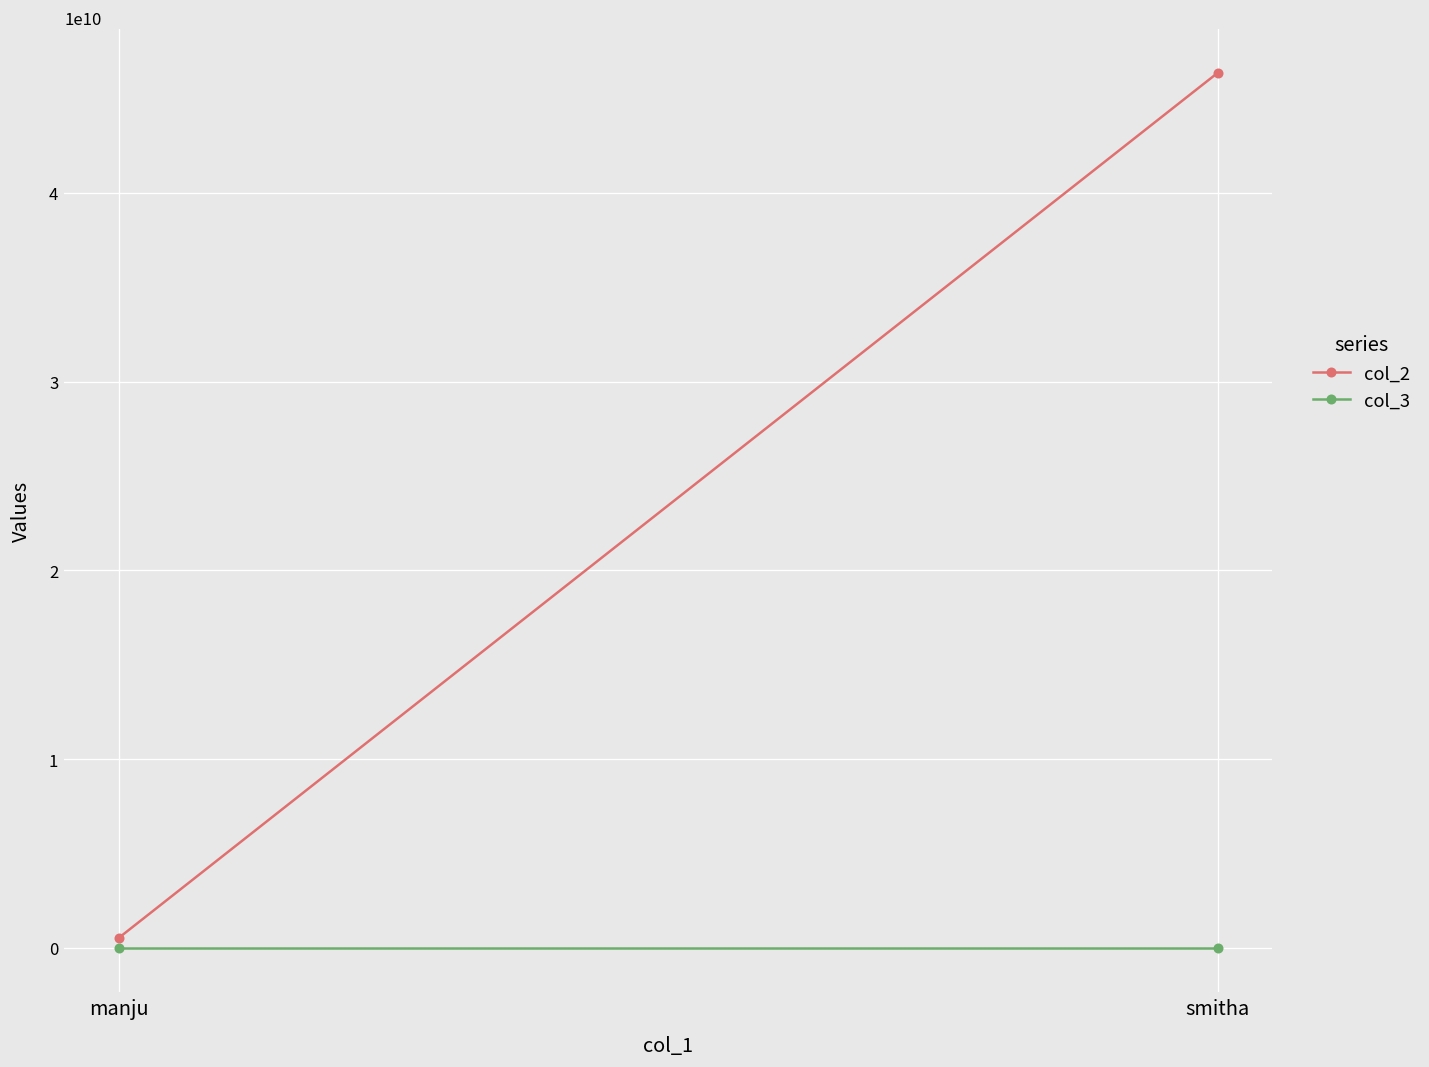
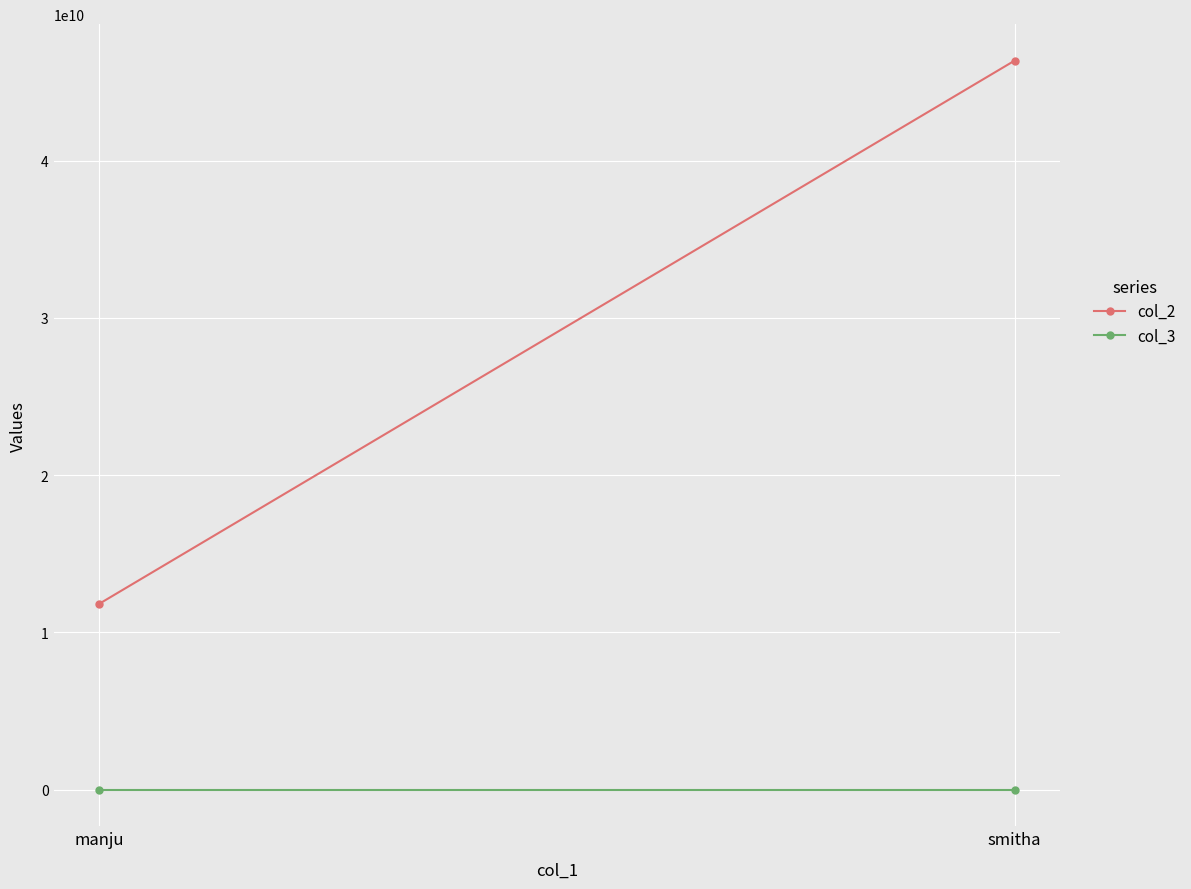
col_2, manju: 500000000 -> 11800000000
